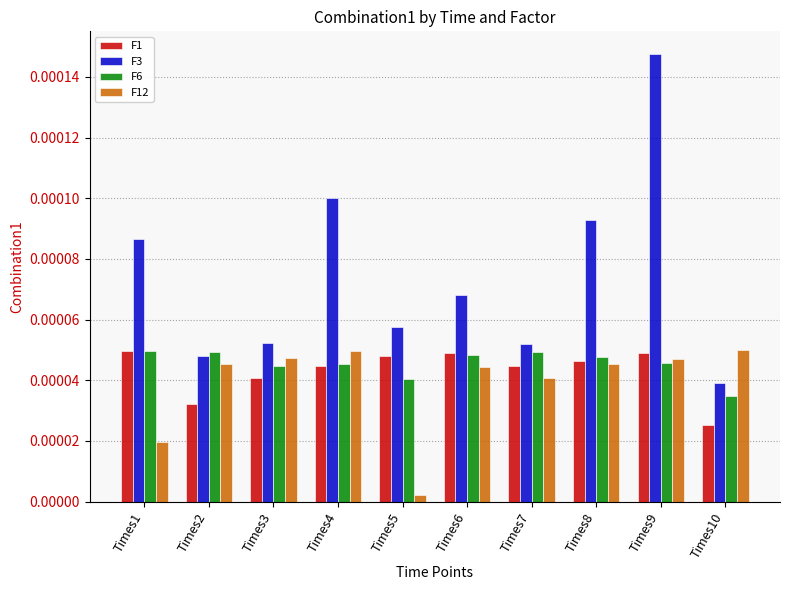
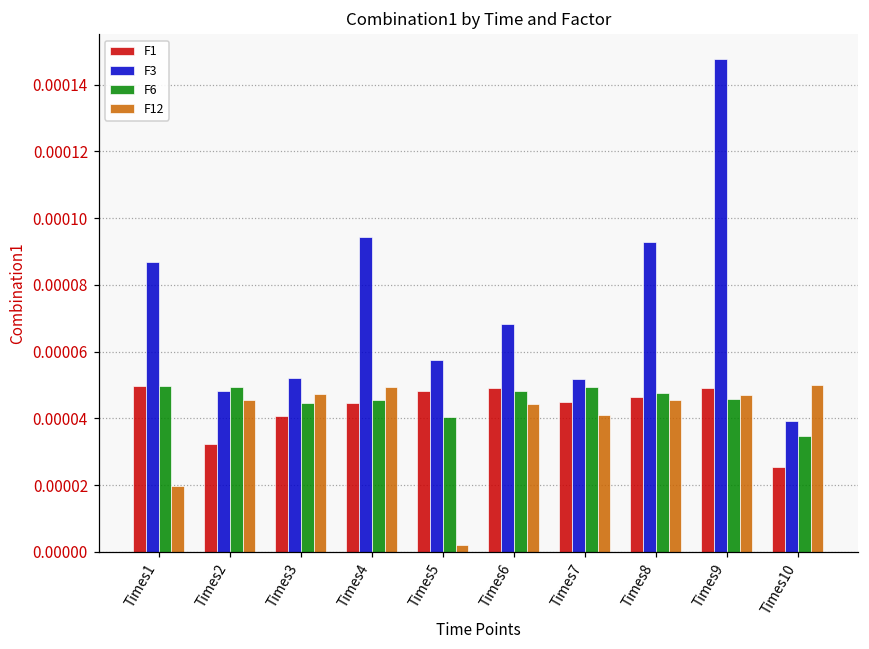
F3, Times4: 0.000100 -> 0.000094
